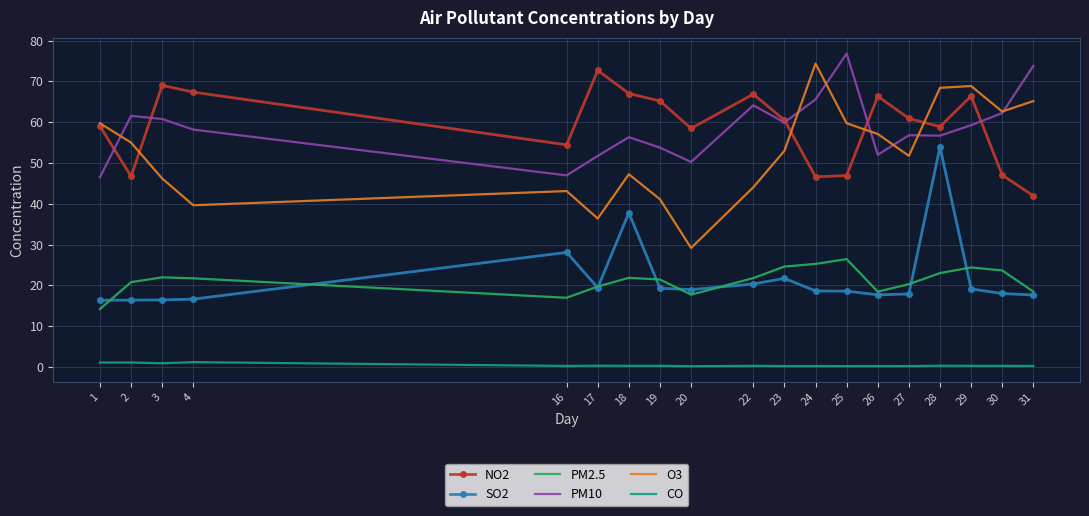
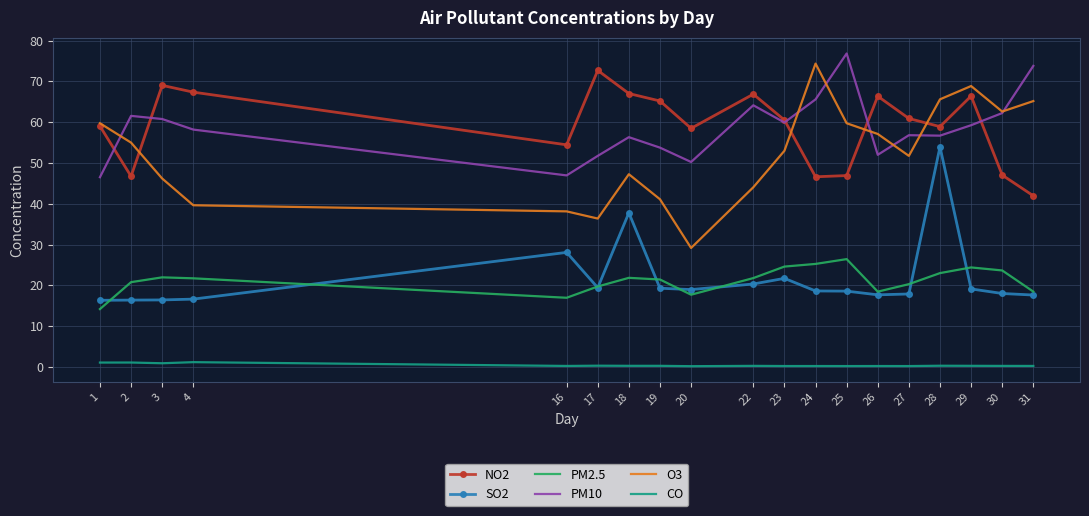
O3, 16: 43 -> 38
O3, 28: 68 -> 66
